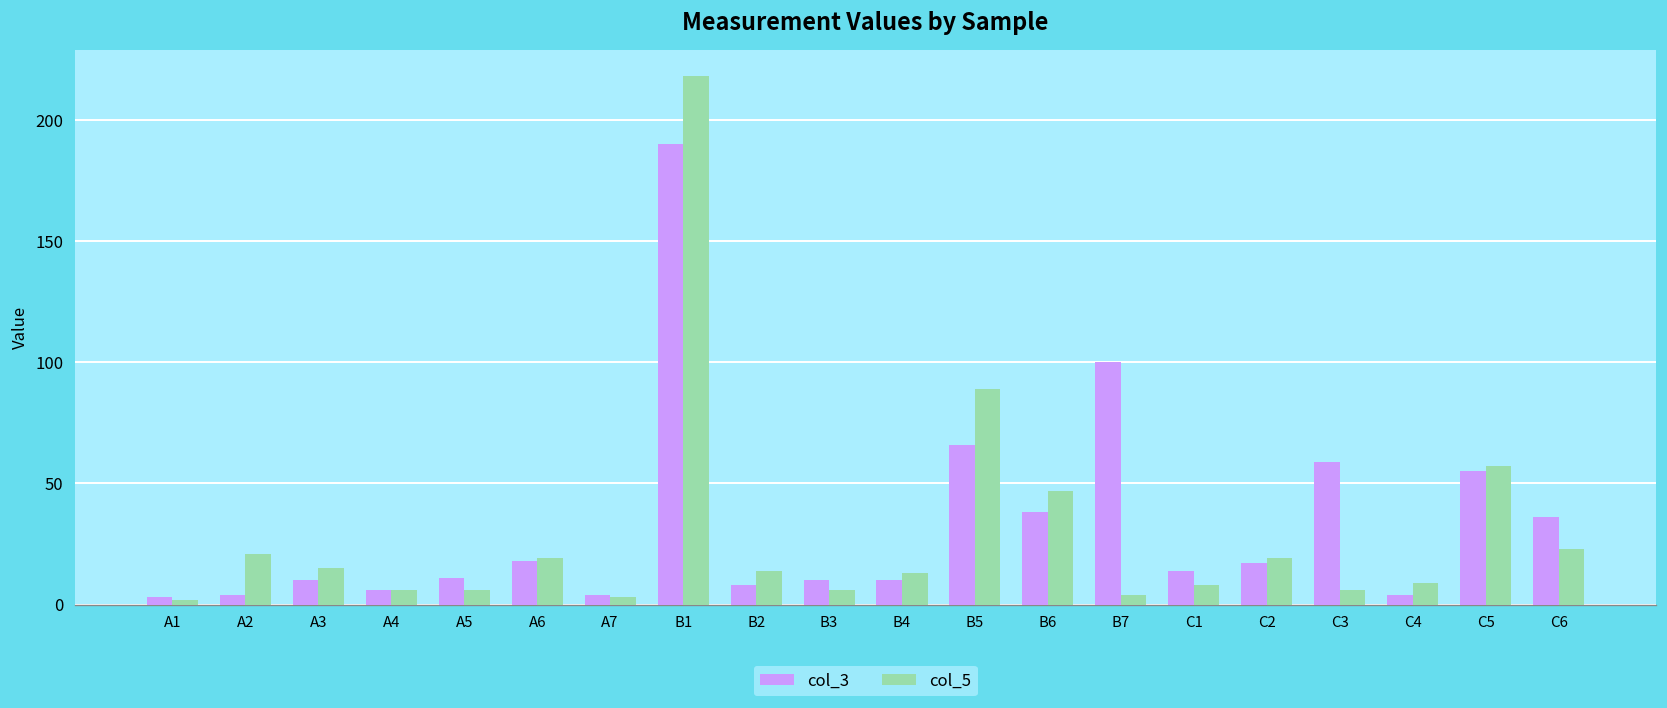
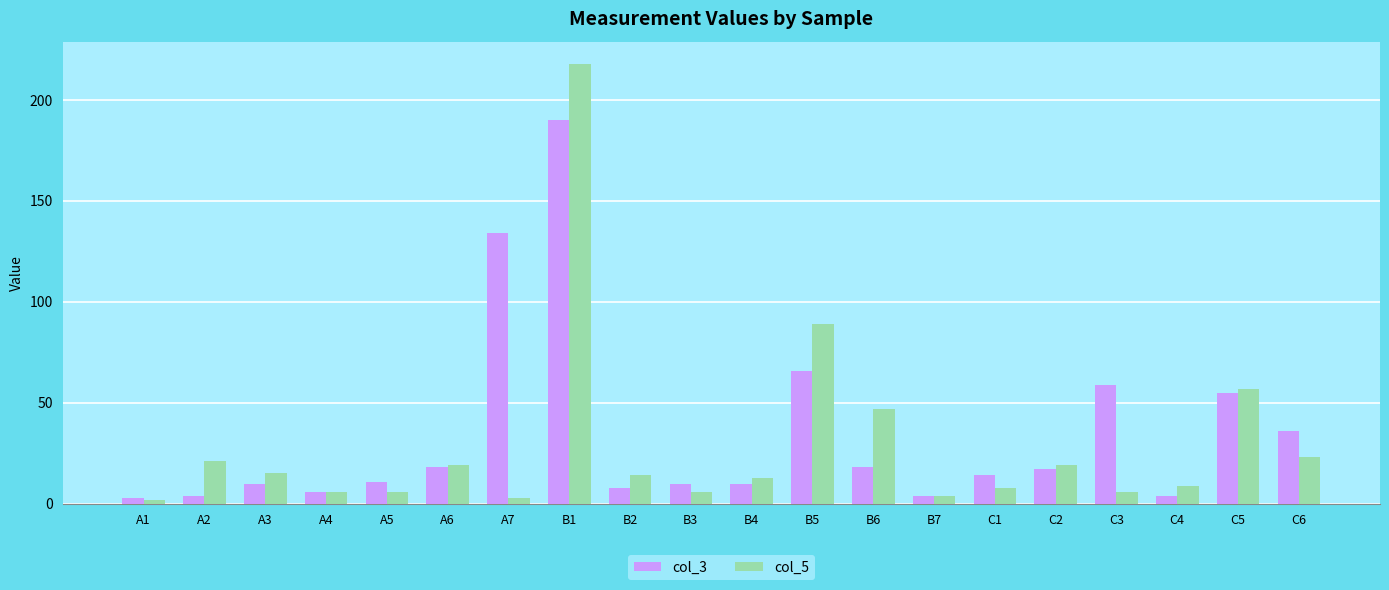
col_3, A7: 4 -> 134
col_3, B6: 38 -> 18
col_3, B7: 100 -> 4
